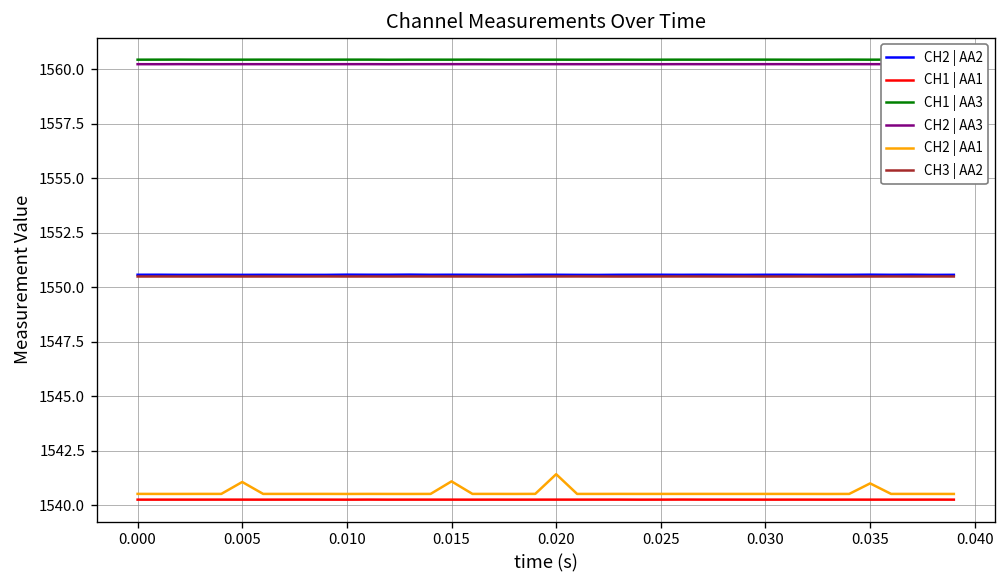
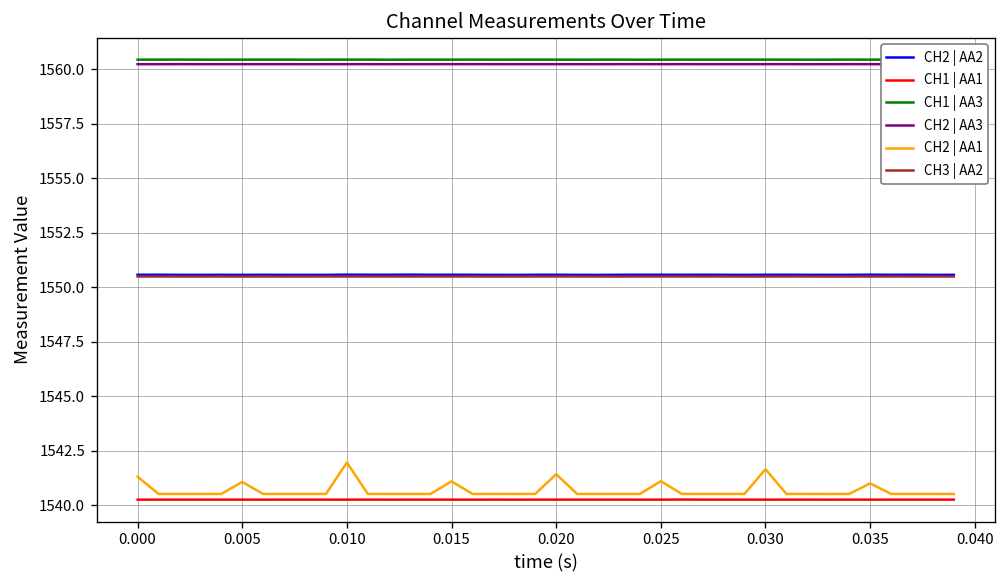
CH2 | AA1, 0.000: 1540.5 -> 1541.3
CH2 | AA1, 0.010: 1540.5 -> 1542.0
CH2 | AA1, 0.025: 1540.5 -> 1541.1
CH2 | AA1, 0.030: 1540.5 -> 1541.7
